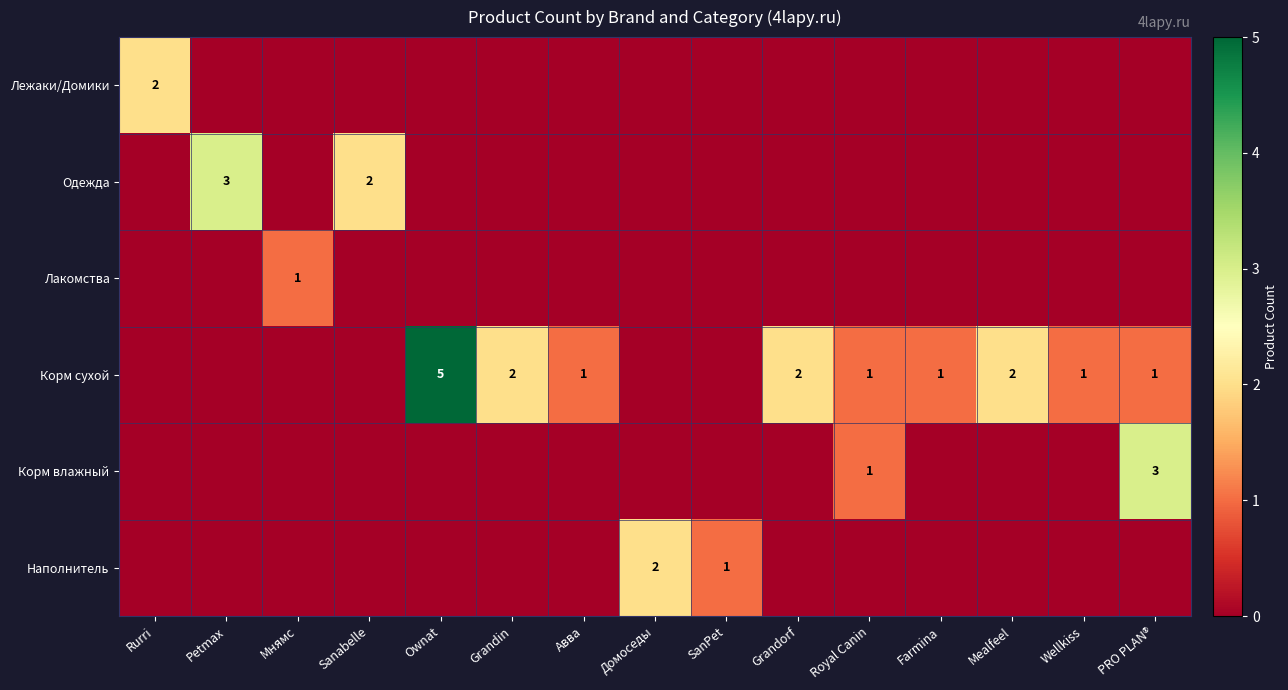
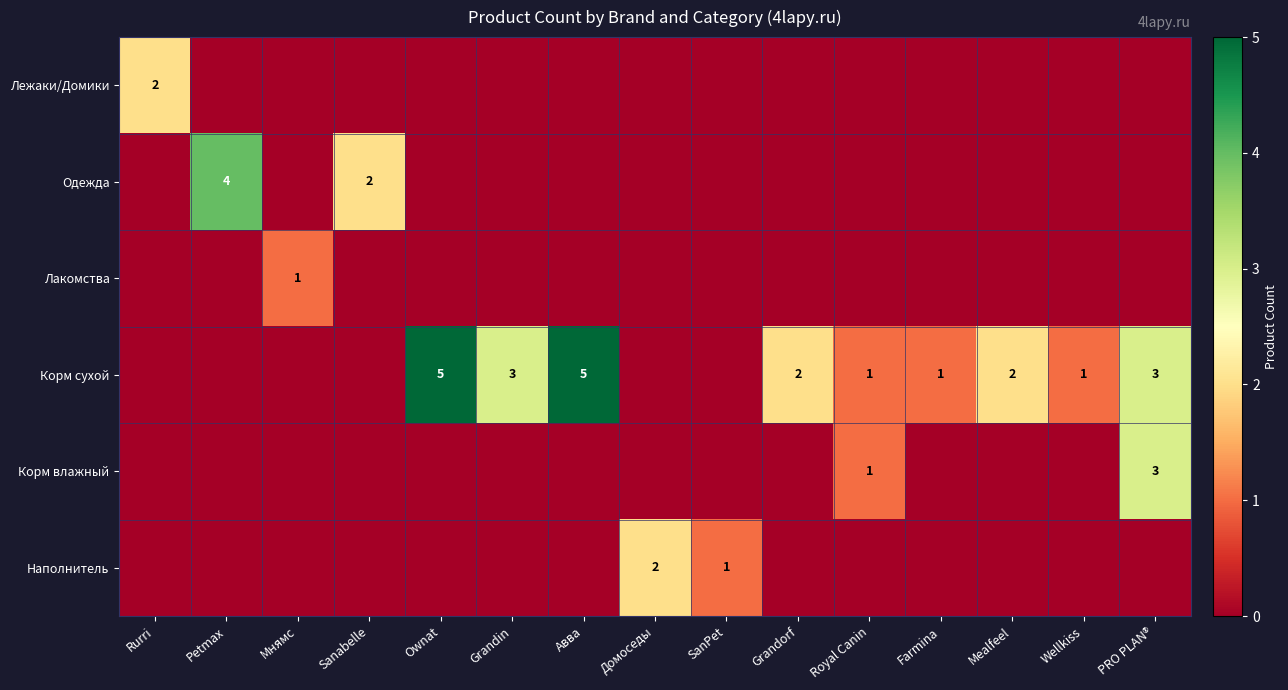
Одежда, Petmax: 3 -> 4
Корм сухой, Grandin: 2 -> 3
Корм сухой, Aвва: 1 -> 5
Корм сухой, PRO PLAN®: 1 -> 3
